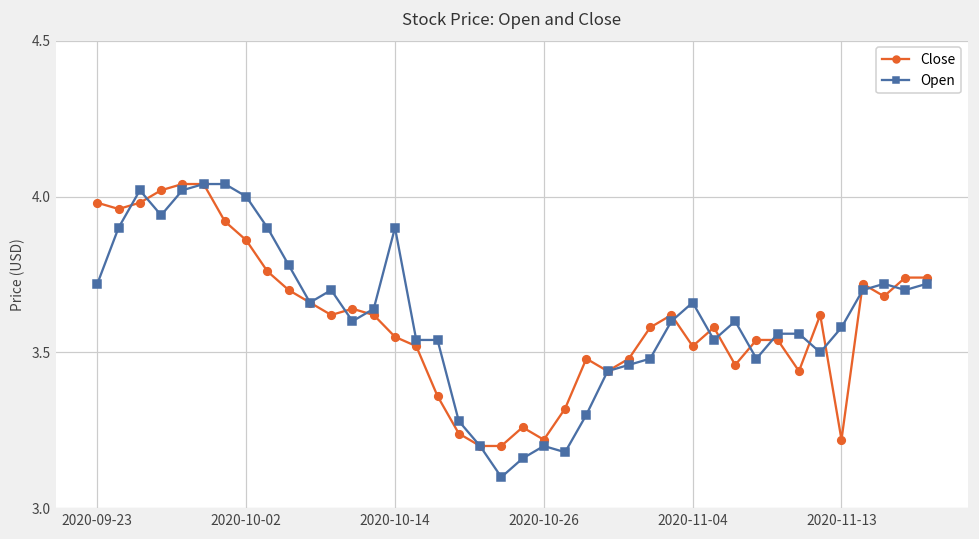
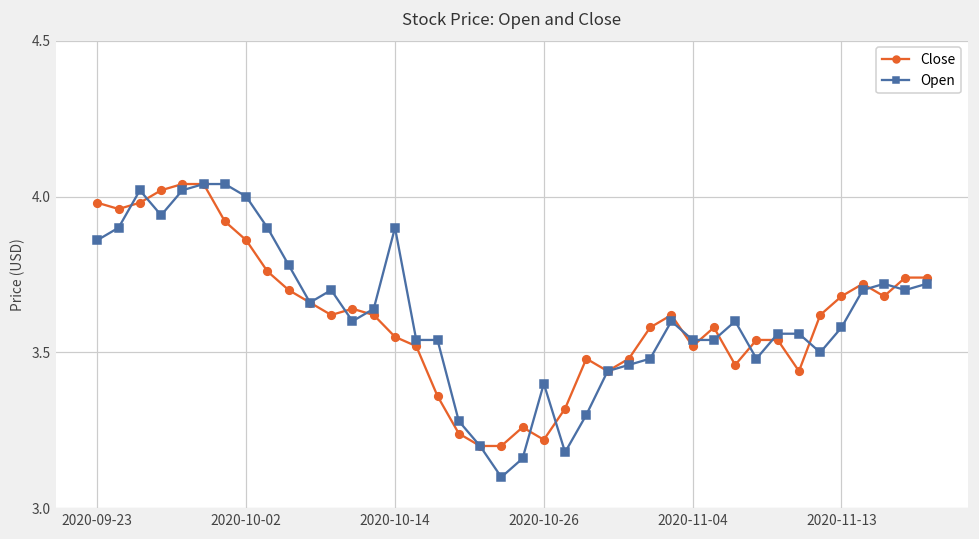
Open, 2020-09-23: 3.72 -> 3.86
Open, 2020-10-26: 3.2 -> 3.4
Open, 2020-11-04: 3.66 -> 3.54
Close, 2020-11-13: 3.22 -> 3.68
